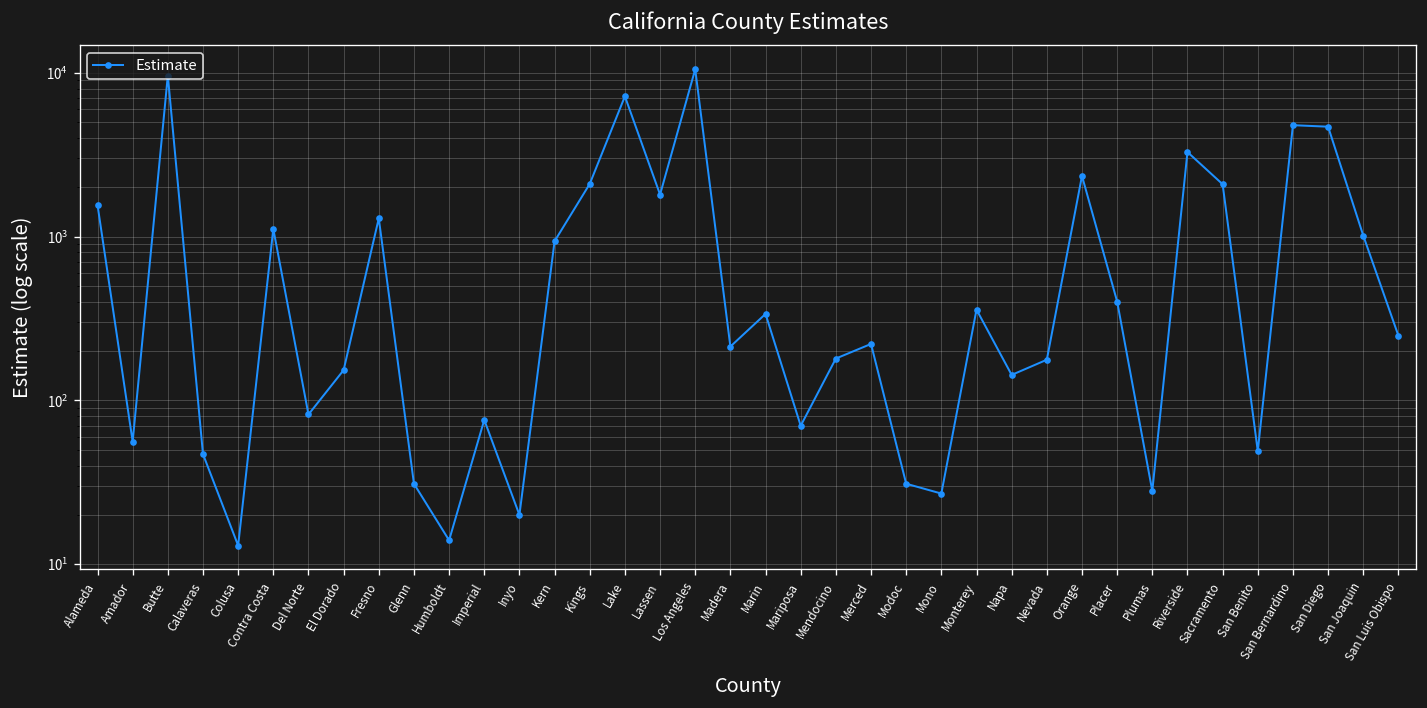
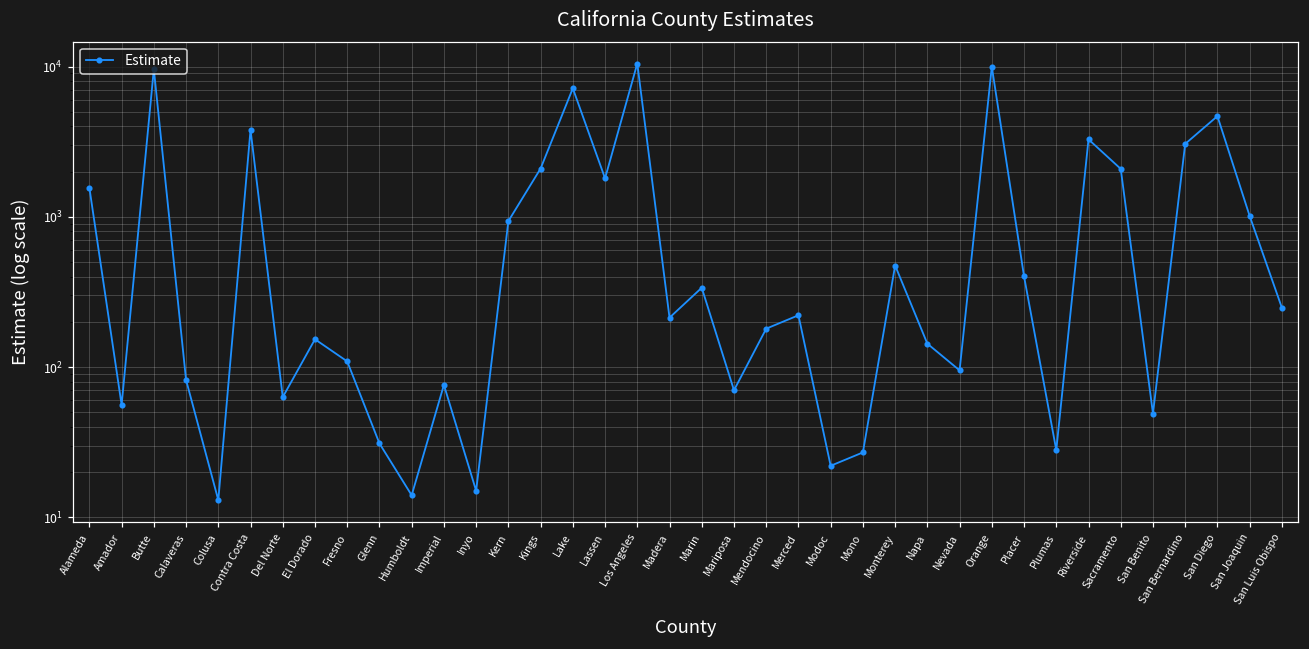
Calaveras: 47 -> 80
Contra Costa: 1100 -> 3800
Del Norte: 80 -> 60
Fresno: 1300 -> 110
Inyo: 20 -> 15
Modoc: 31 -> 22
Monterey: 360 -> 470
Nevada: 180 -> 100
Orange: 2300 -> 10000
San Bernardino: 4800 -> 3100
